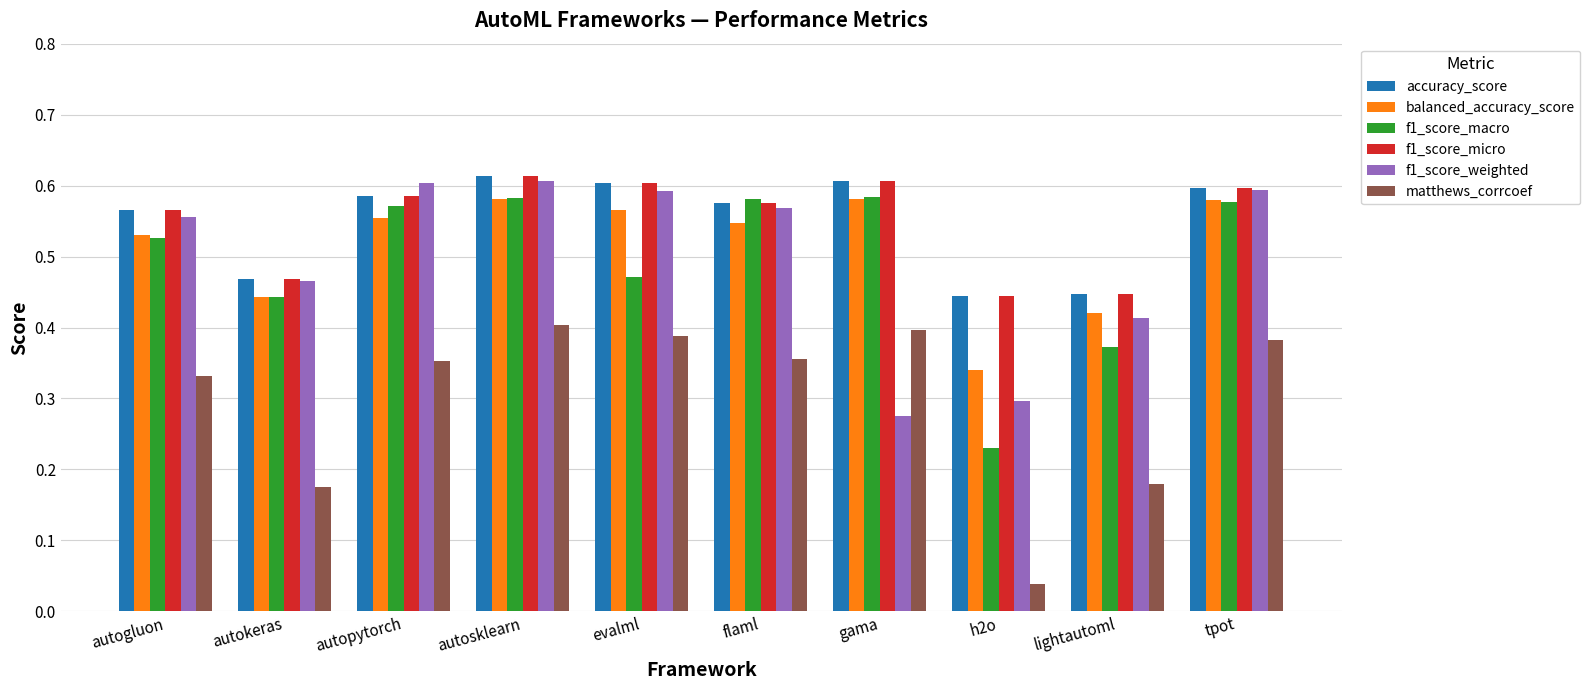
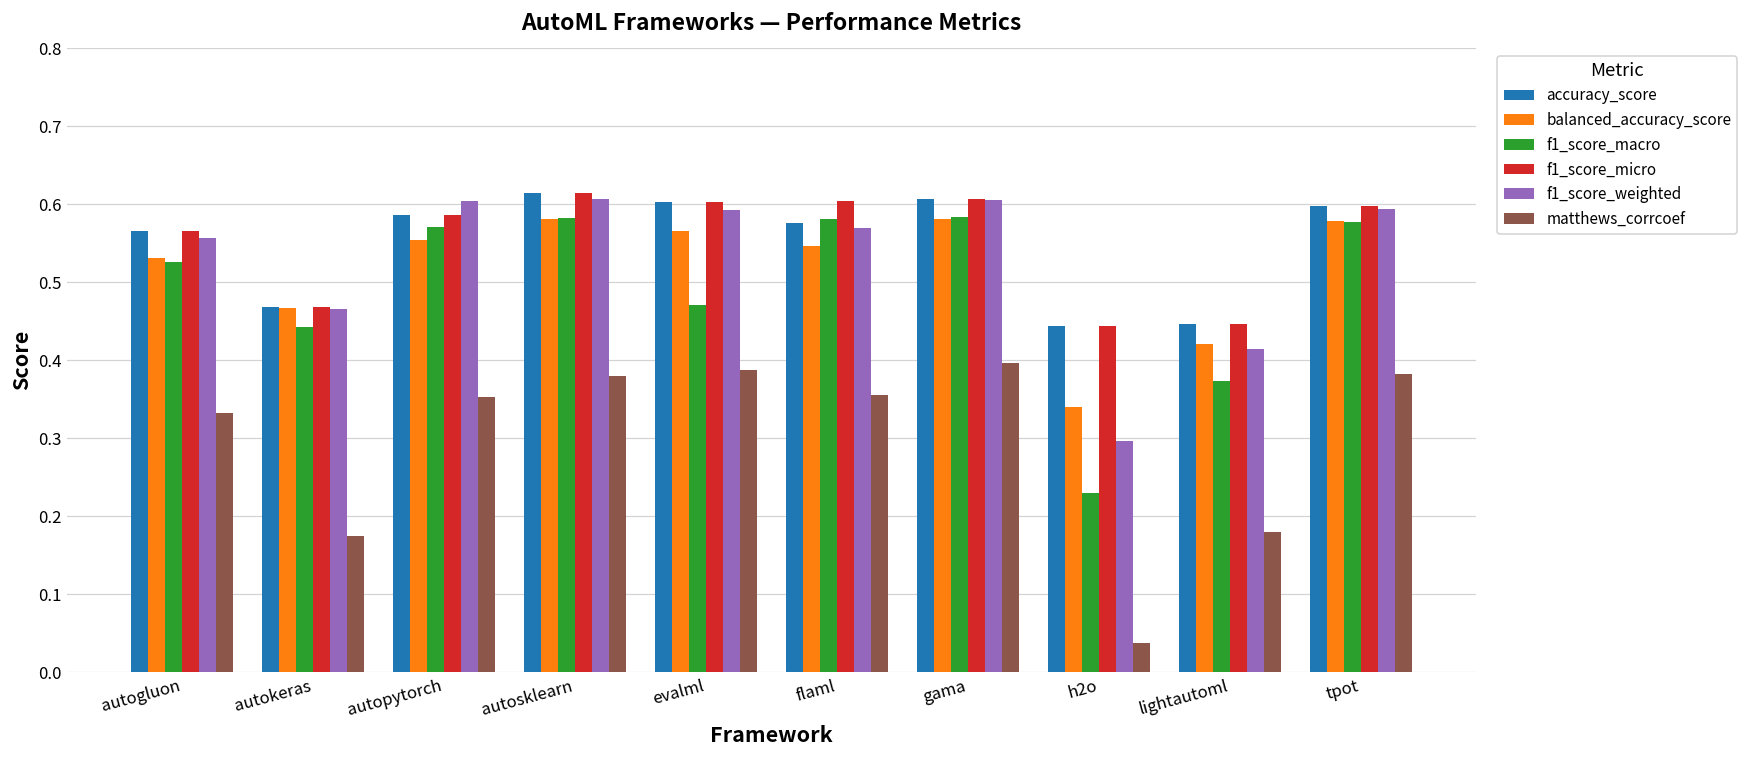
balanced_accuracy_score, autokeras: 0.44 -> 0.47
matthews_corrcoef, autosklearn: 0.40 -> 0.38
f1_score_micro, flaml: 0.58 -> 0.60
f1_score_weighted, gama: 0.28 -> 0.61
